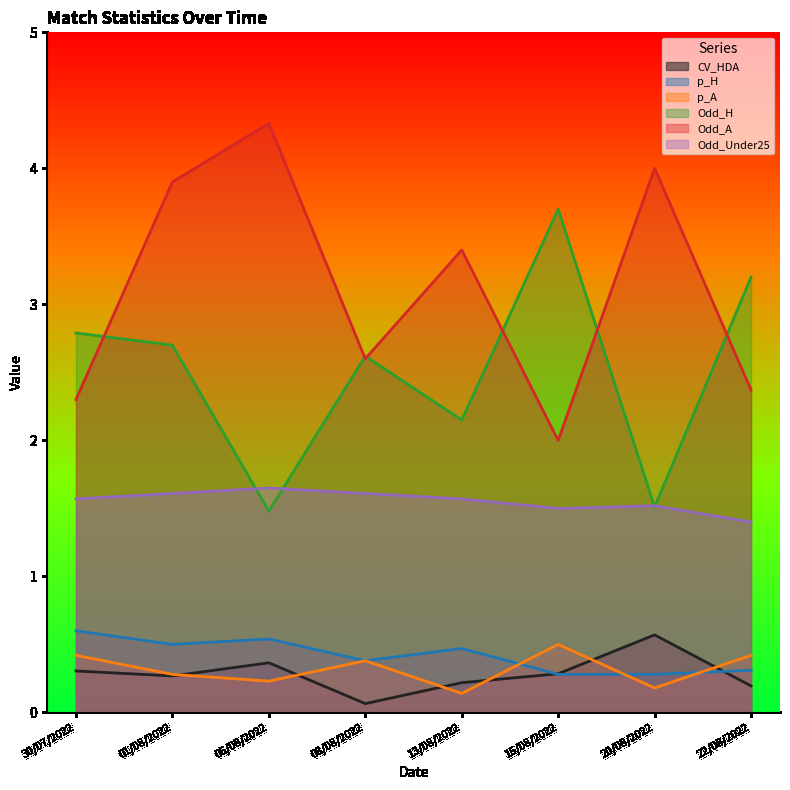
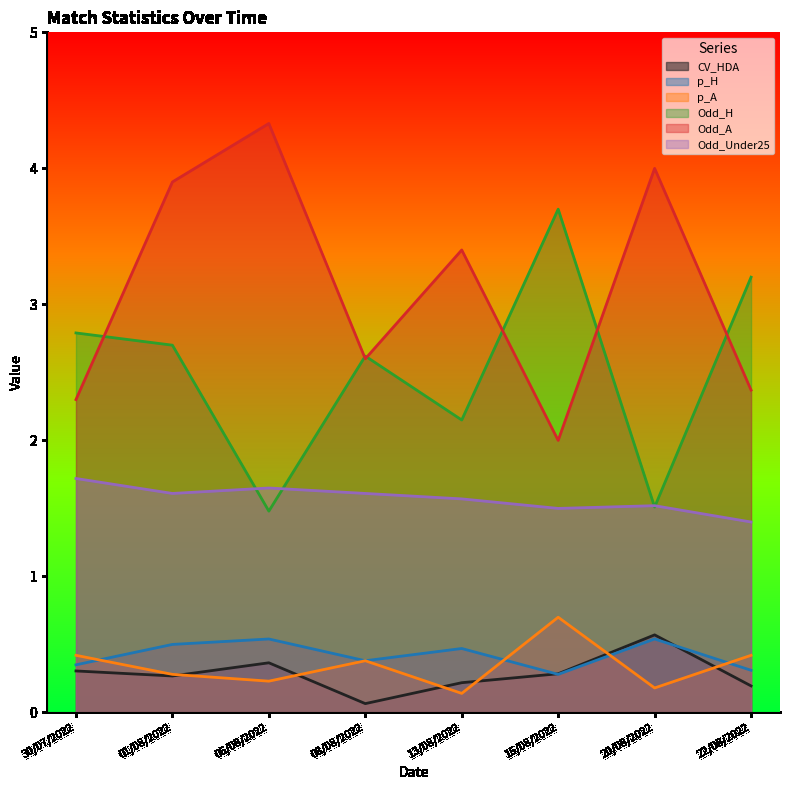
p_H, 30/07/2022: 0.60 -> 0.35
Odd_Under25, 30/07/2022: 1.57 -> 1.72
p_A, 15/08/2022: 0.5 -> 0.7
p_H, 20/08/2022: 0.28 -> 0.54
